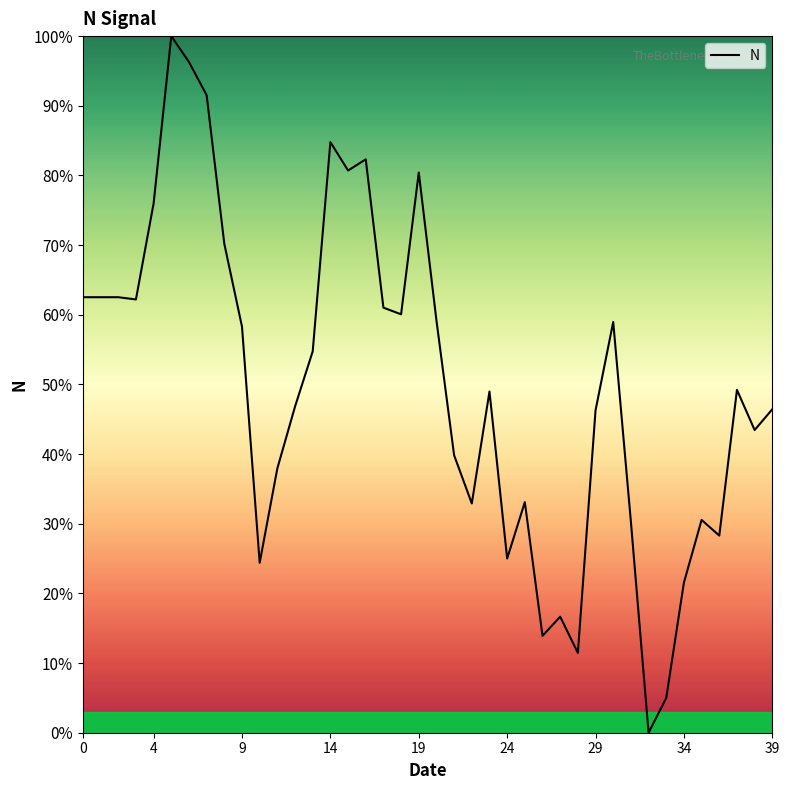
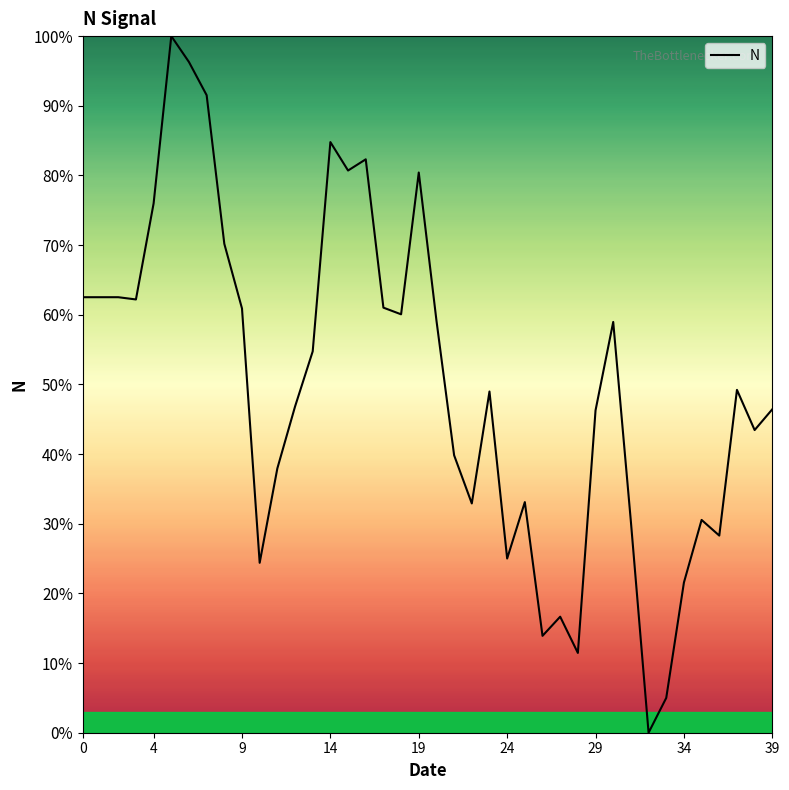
9: 58% -> 61%
